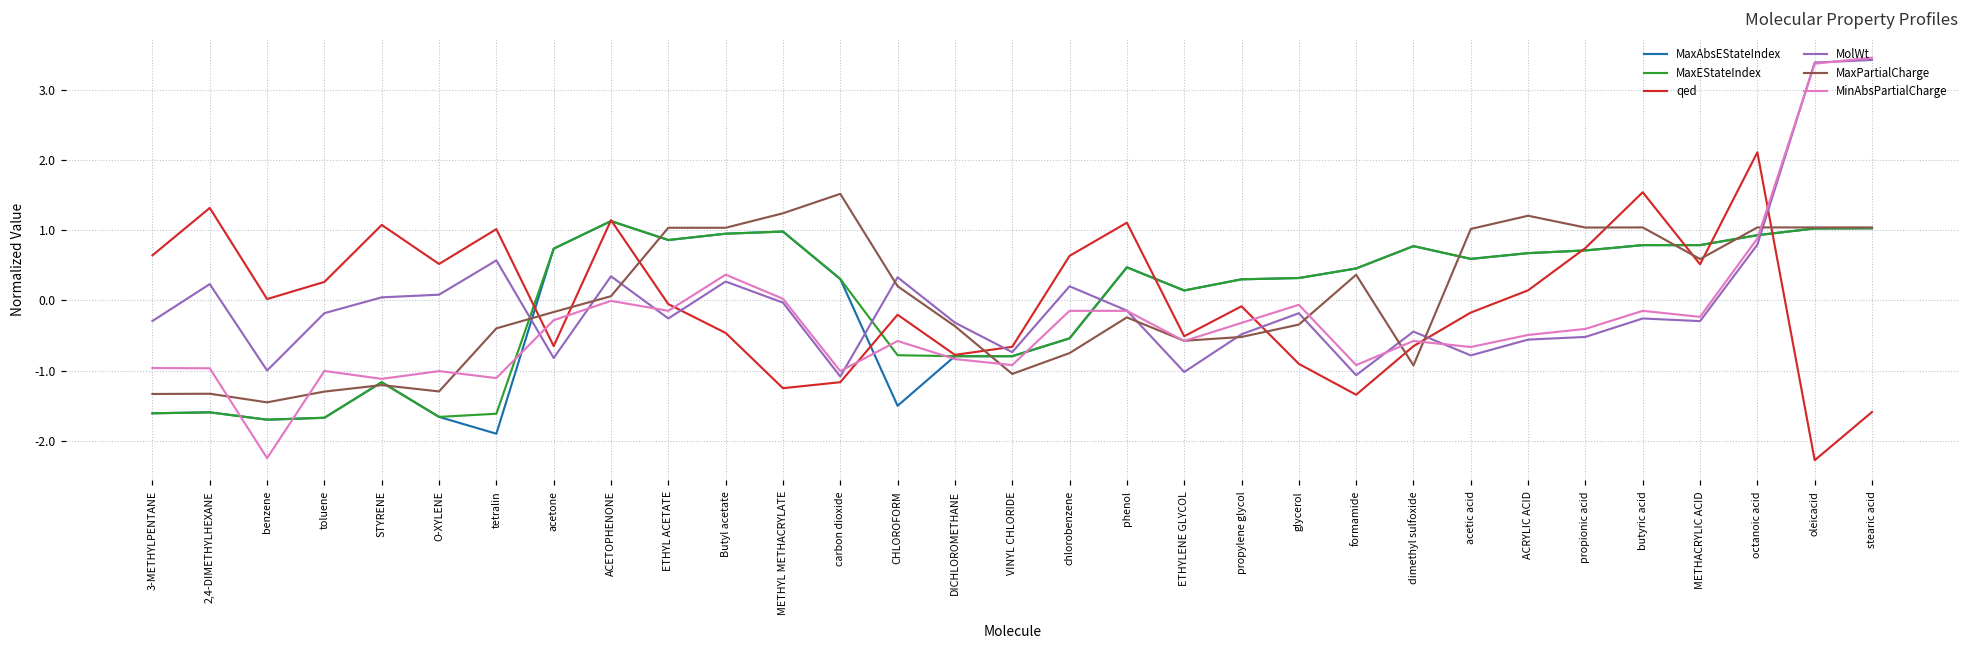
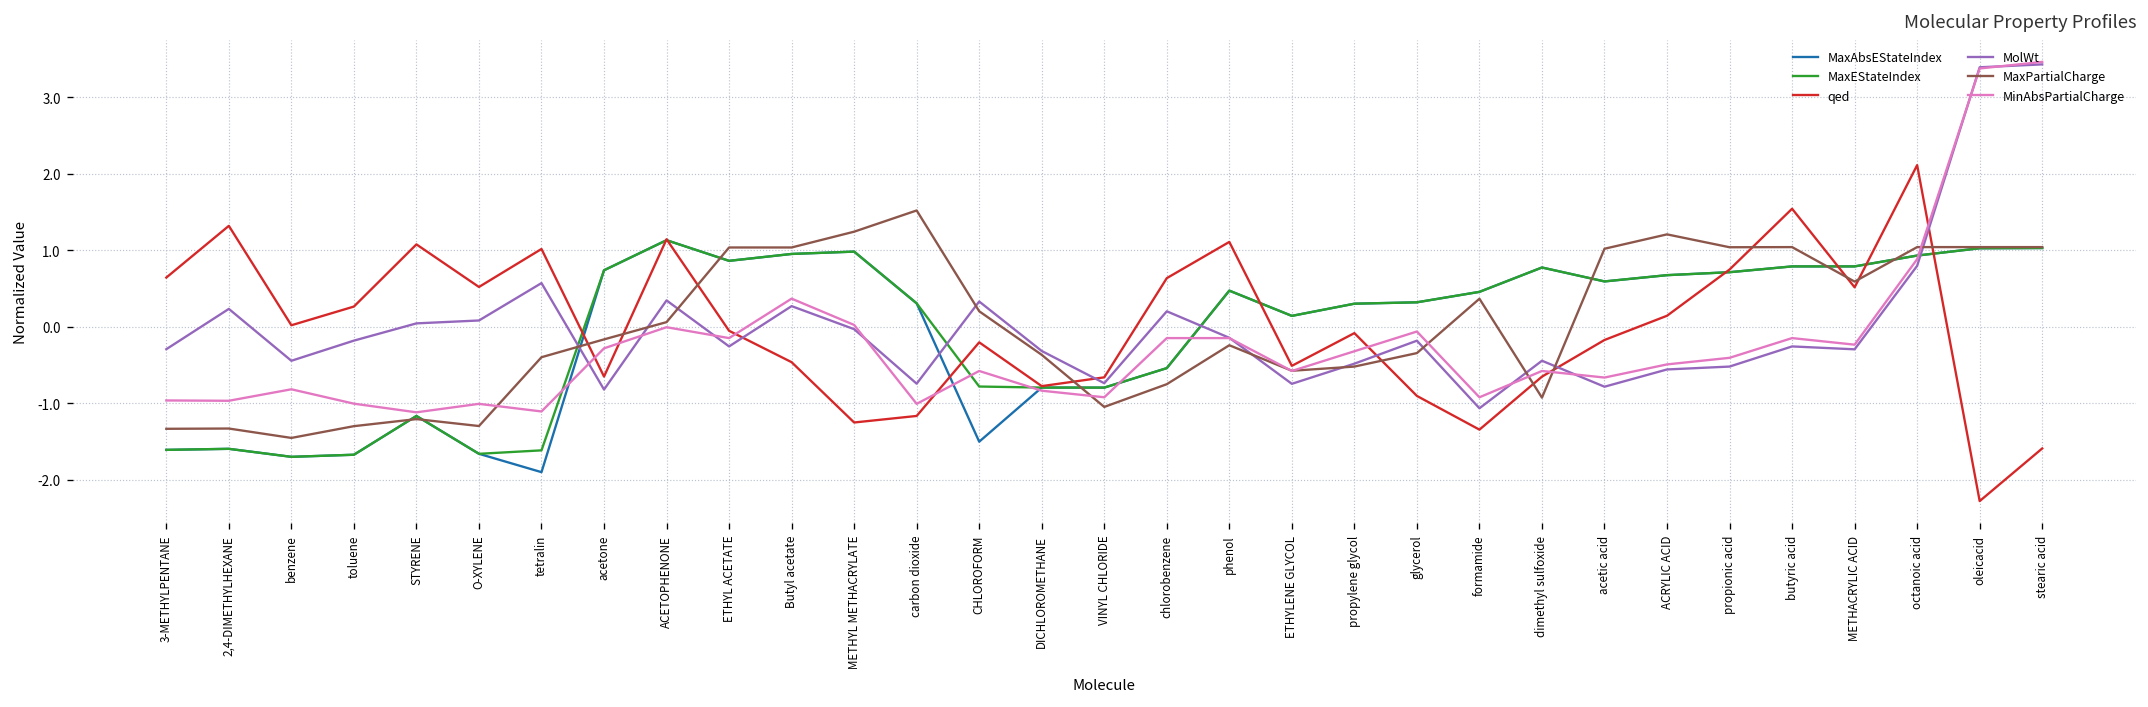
MolWt, benzene: -1.0 -> -0.4
MinAbsPartialCharge, benzene: -2.2 -> -0.8
MolWt, carbon dioxide: -1.1 -> -0.7
MolWt, ETHYLENE GLYCOL: -1.0 -> -0.7
